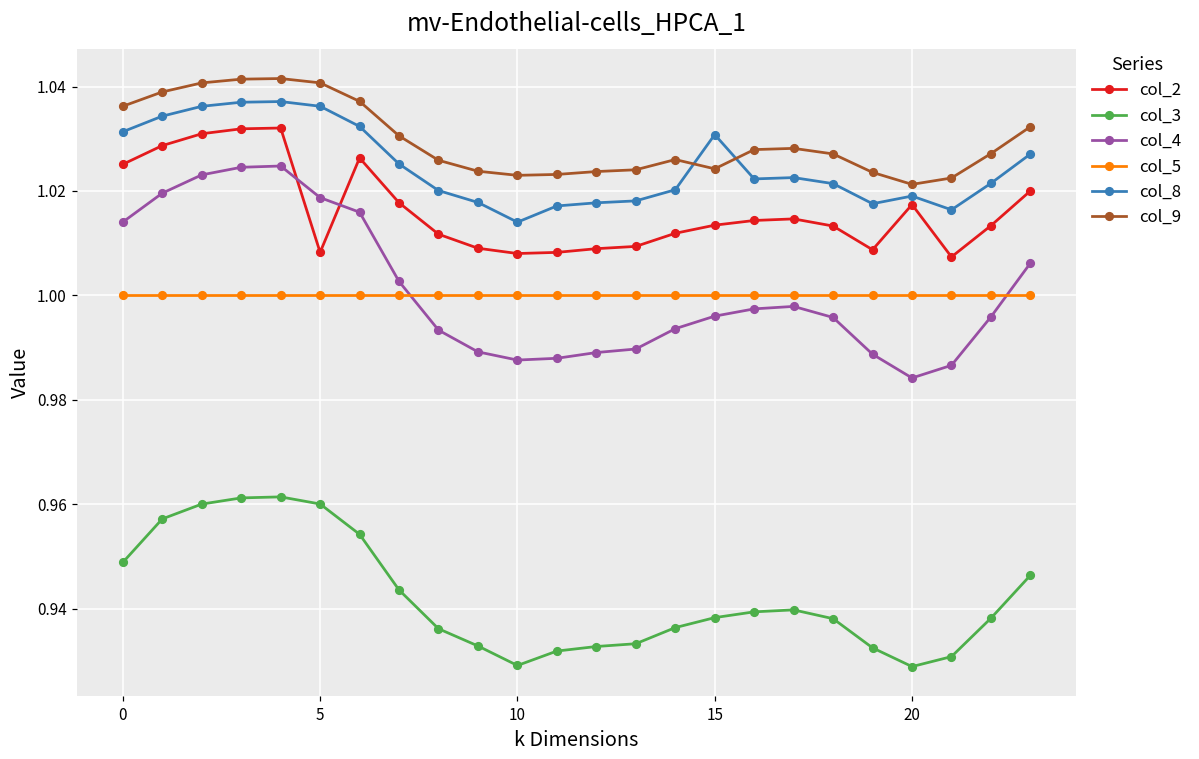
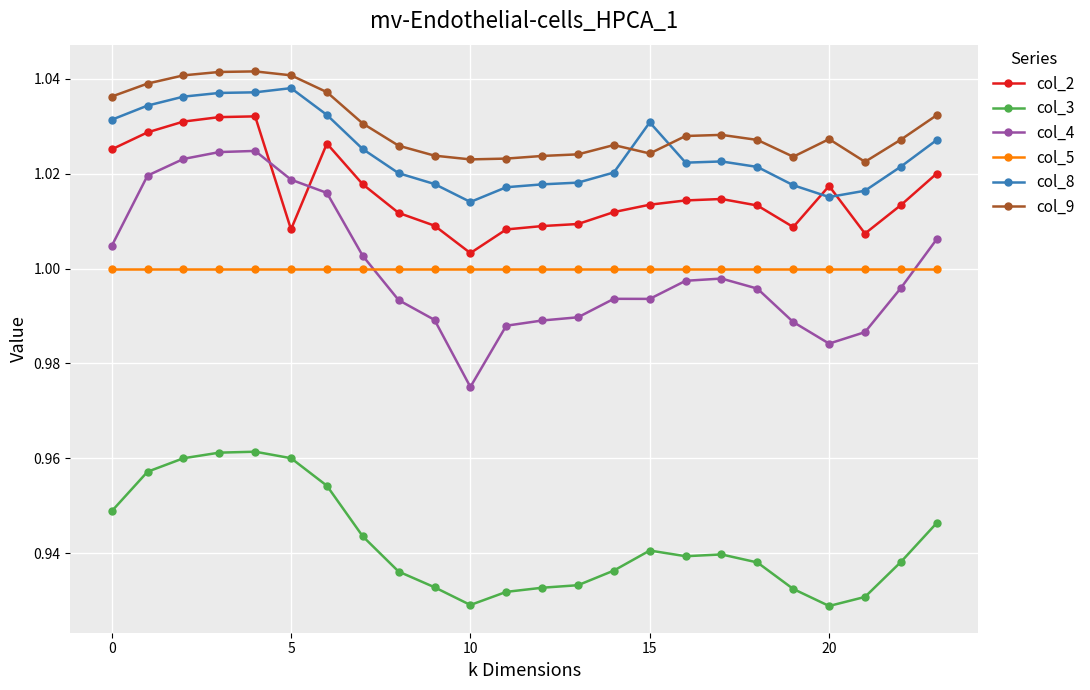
col_4, 0: 1.014 -> 1.005
col_8, 5: 1.036 -> 1.038
col_2, 10: 1.008 -> 1.003
col_4, 10: 0.988 -> 0.975
col_3, 15: 0.938 -> 0.941
col_4, 15: 0.996 -> 0.994
col_8, 20: 1.019 -> 1.015
col_9, 20: 1.021 -> 1.027
